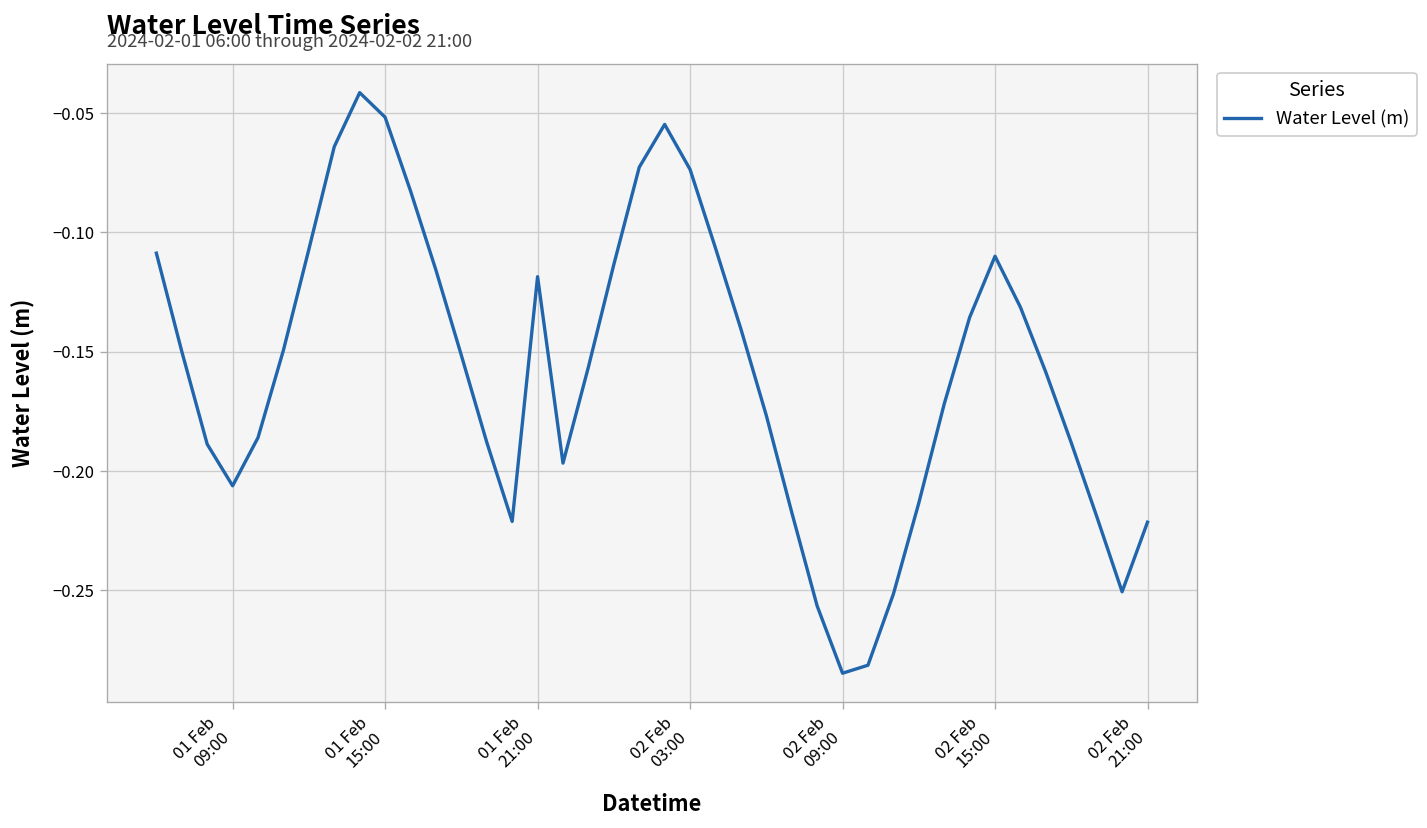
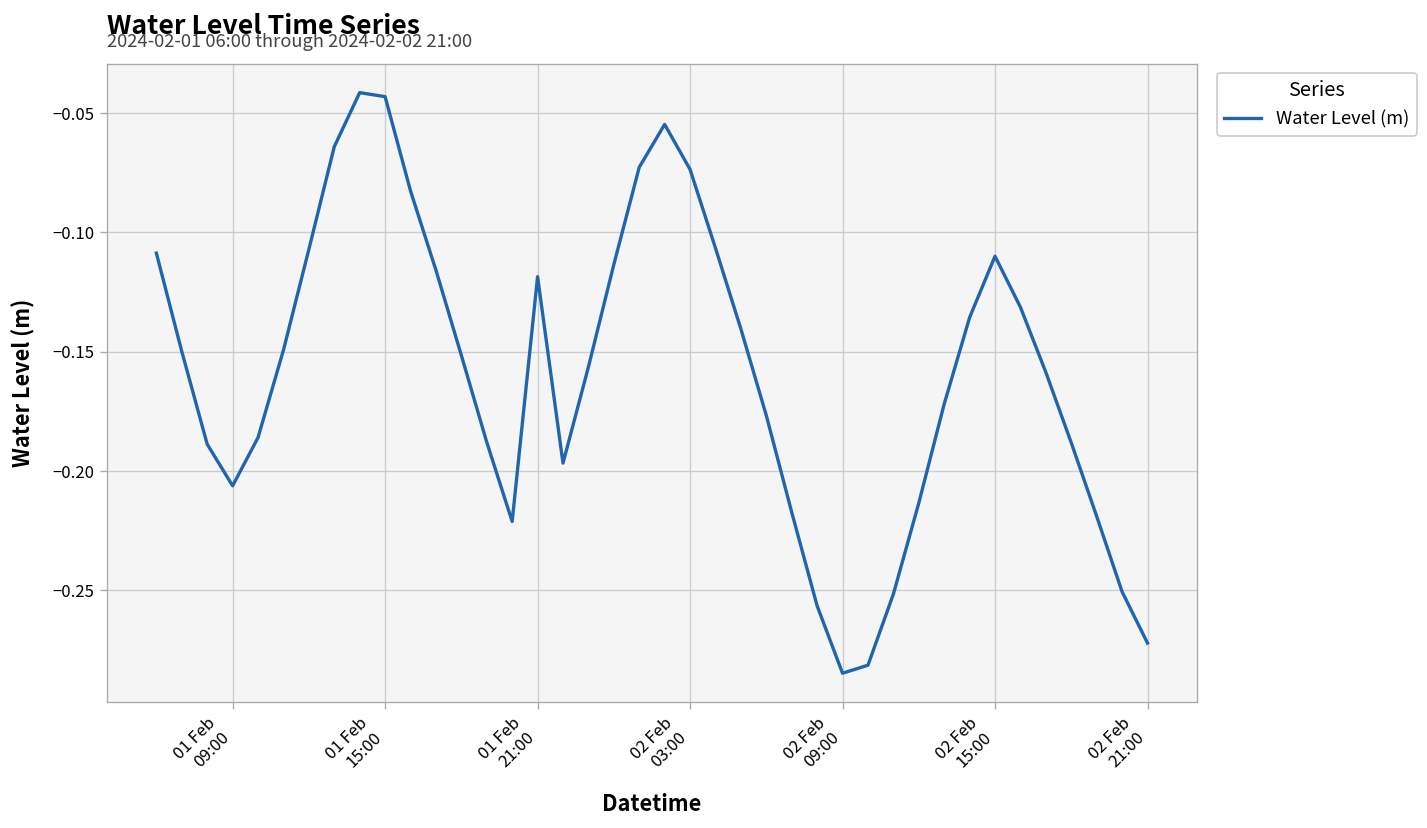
01 Feb 15:00: -0.052 -> -0.043
02 Feb 21:00: -0.221 -> -0.272
